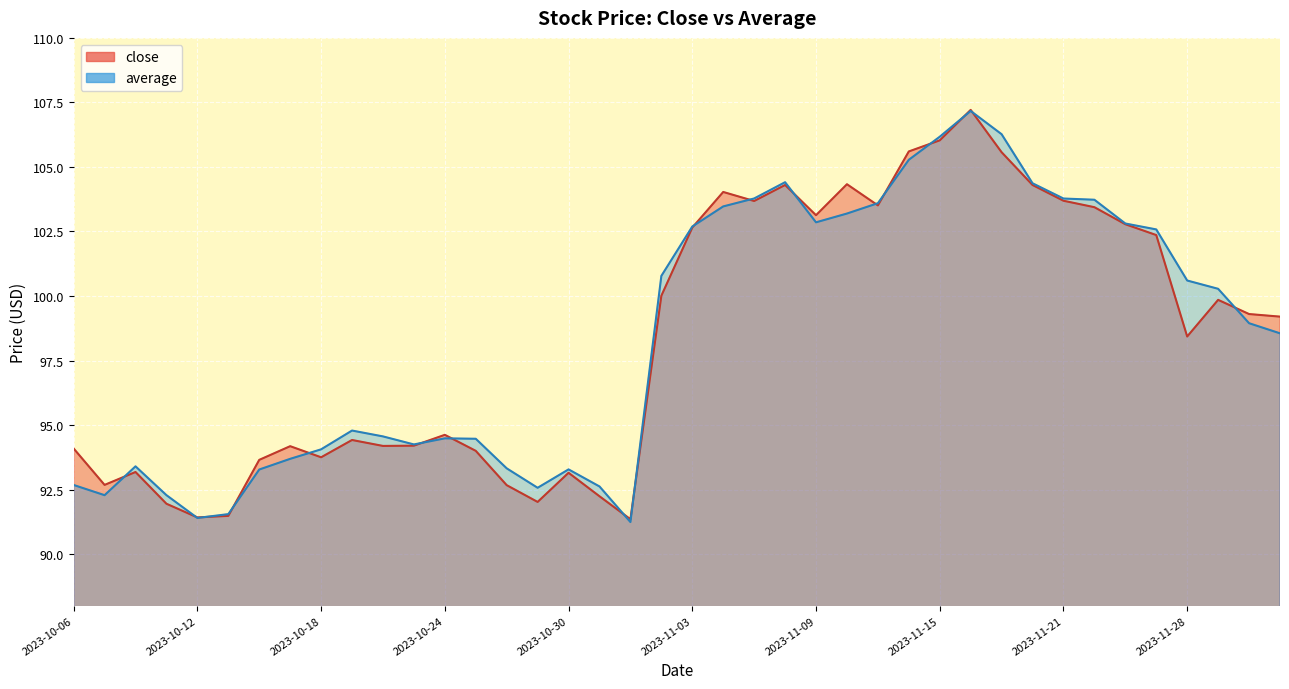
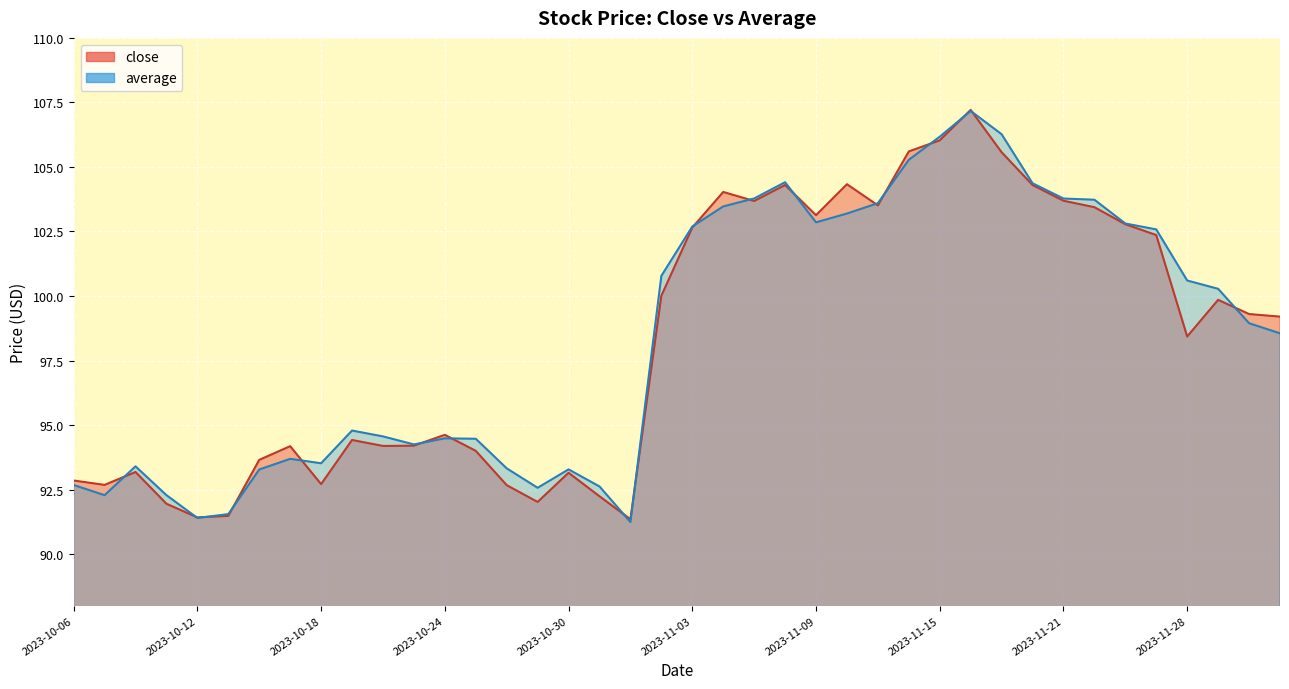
close, 2023-10-06: 94.1 -> 92.9
close, 2023-10-18: 93.8 -> 92.7
average, 2023-10-18: 94.1 -> 93.5
